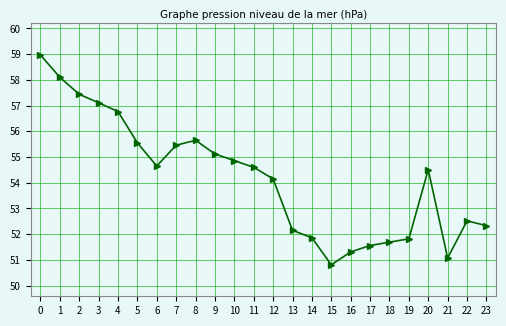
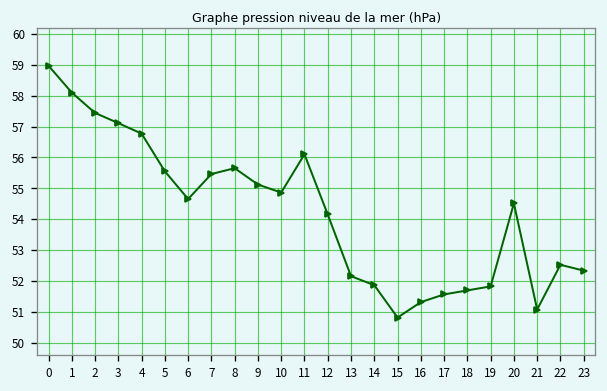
11: 54.6 -> 56.1
